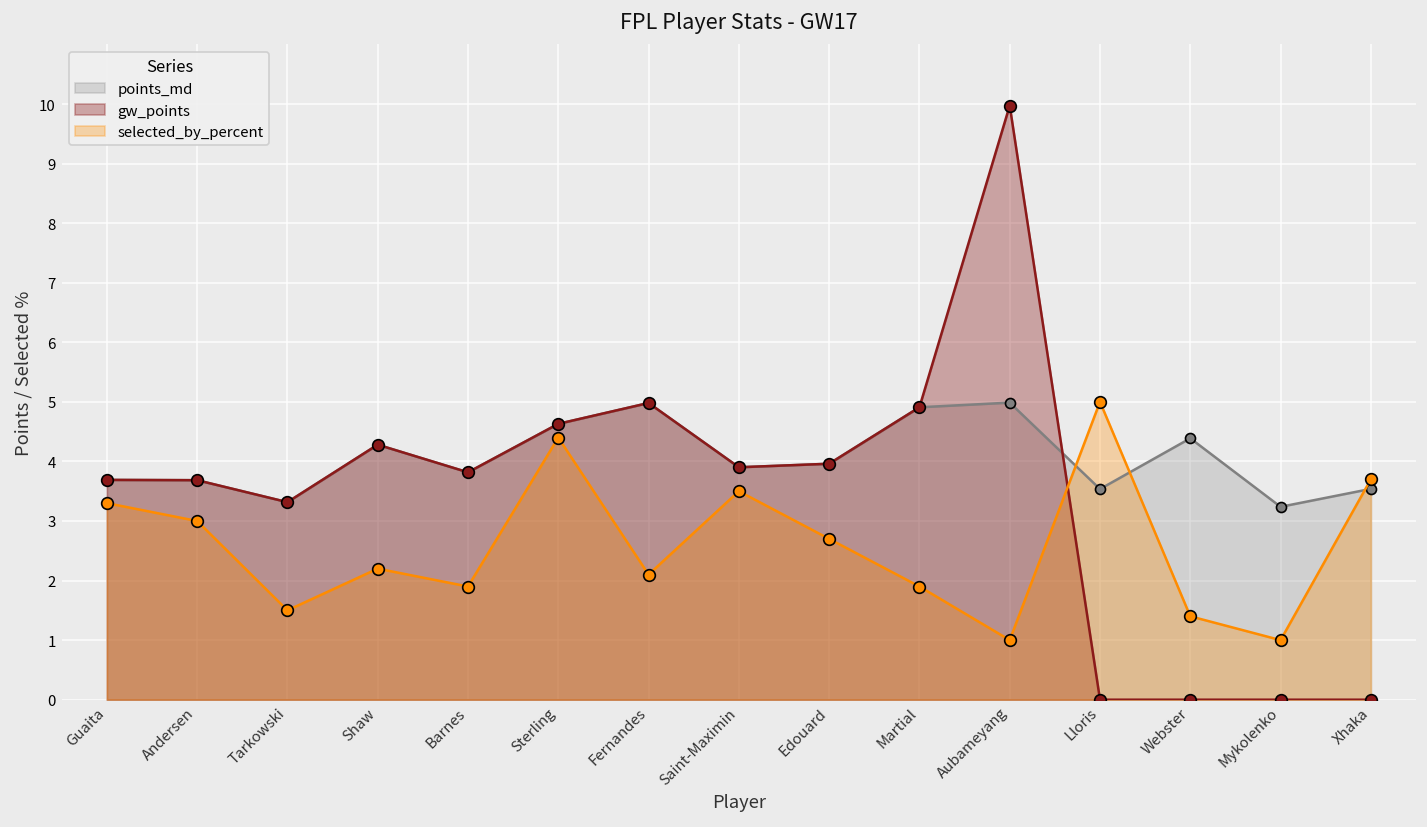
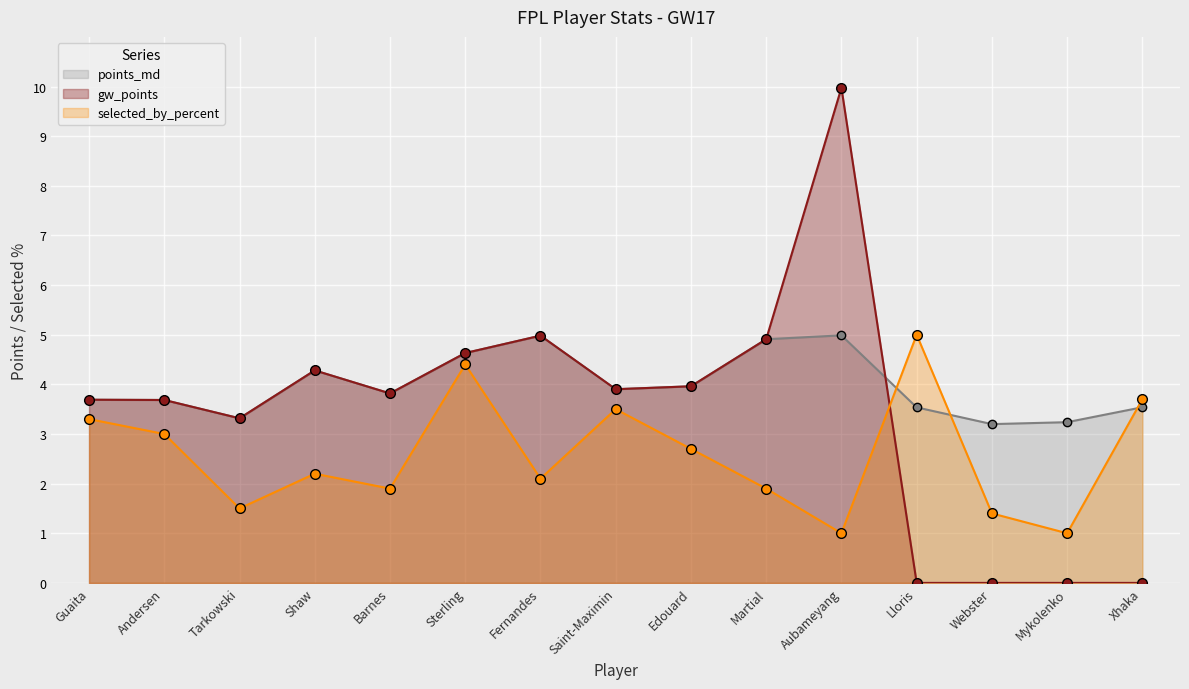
points_md, Webster: 4.4 -> 3.2
